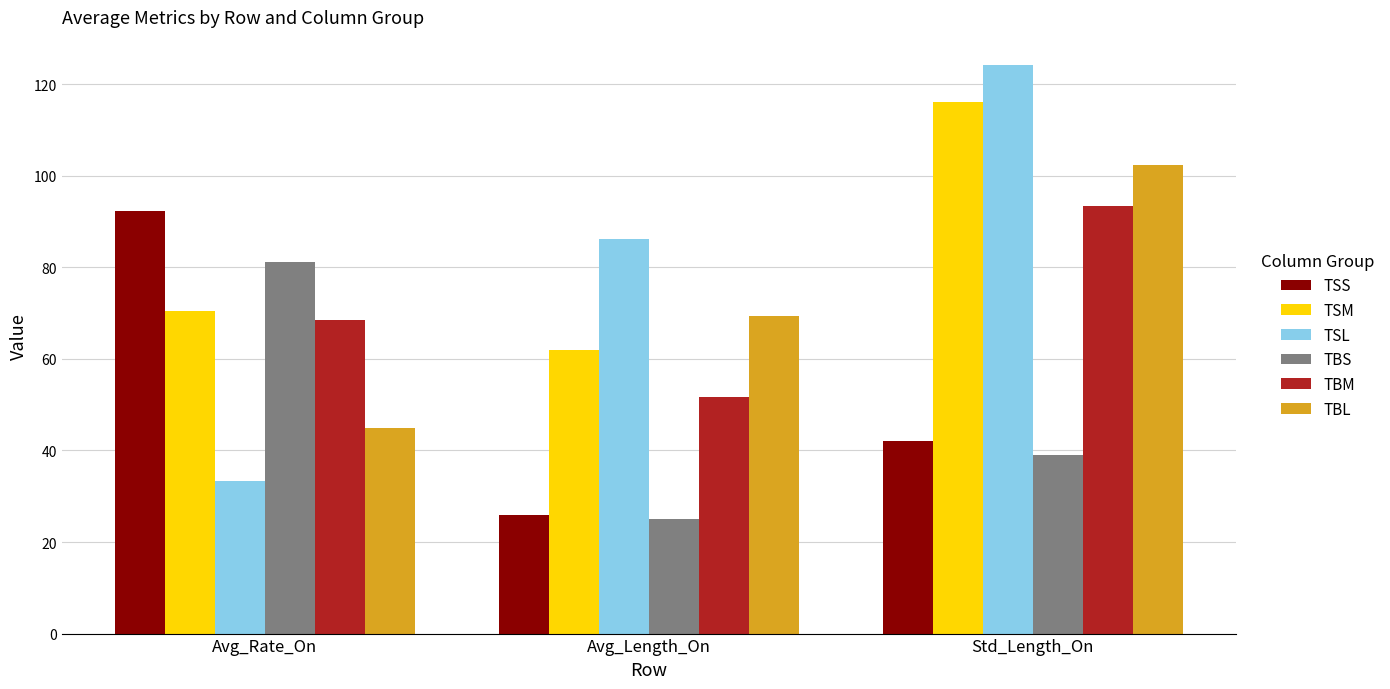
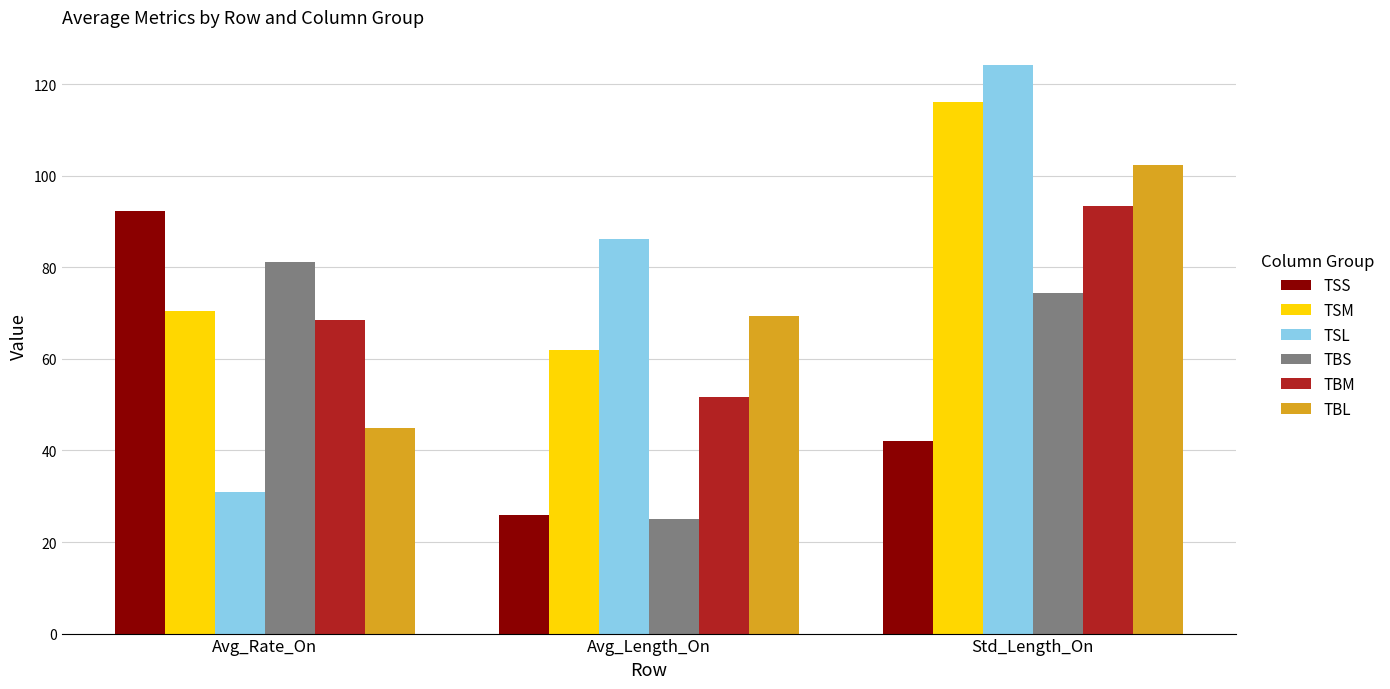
TSL, Avg_Rate_On: 33 -> 31
TBS, Std_Length_On: 39 -> 74
